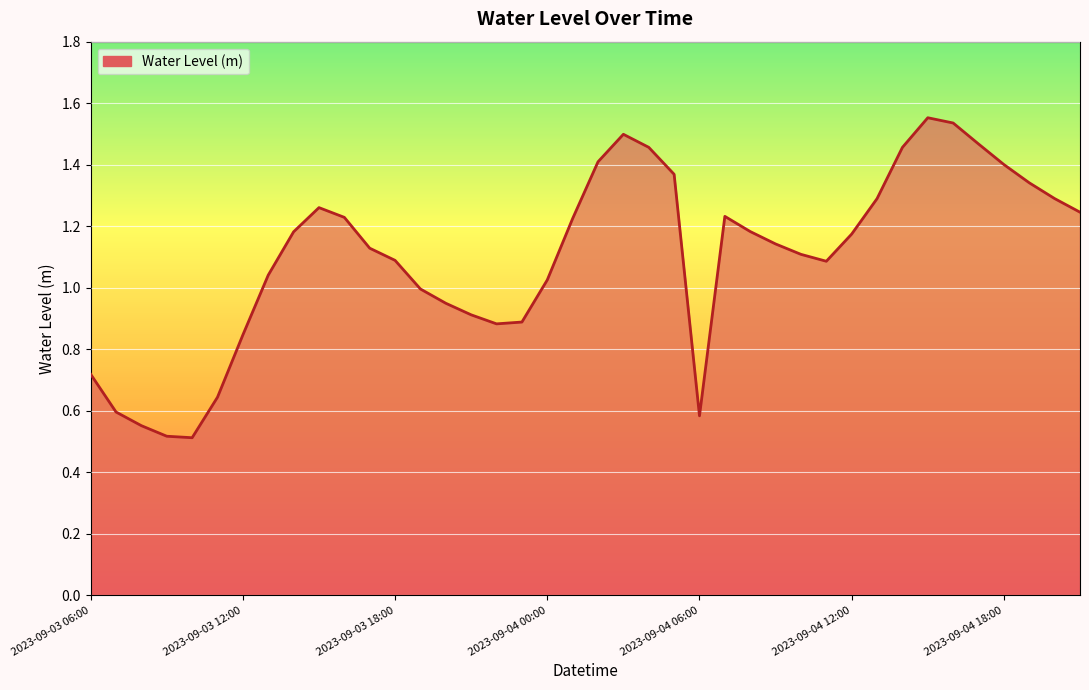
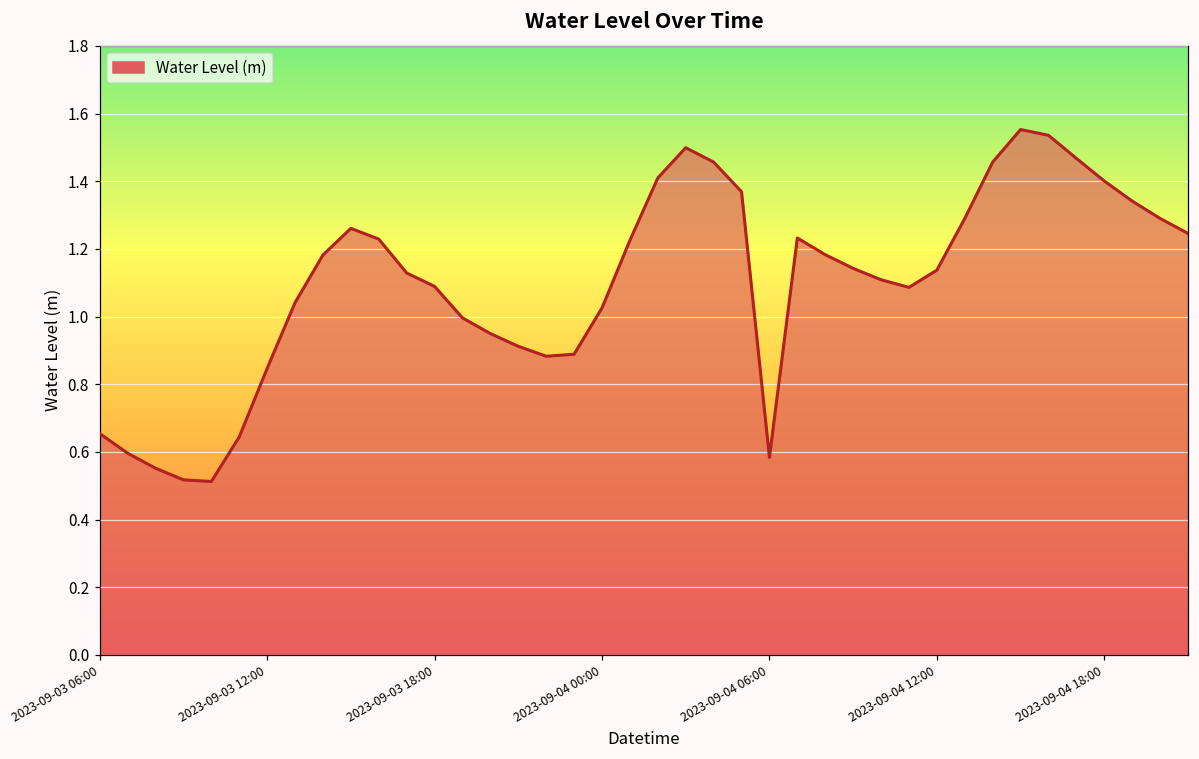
2023-09-03 06:00: 0.72 -> 0.65
2023-09-04 12:00: 1.17 -> 1.14
